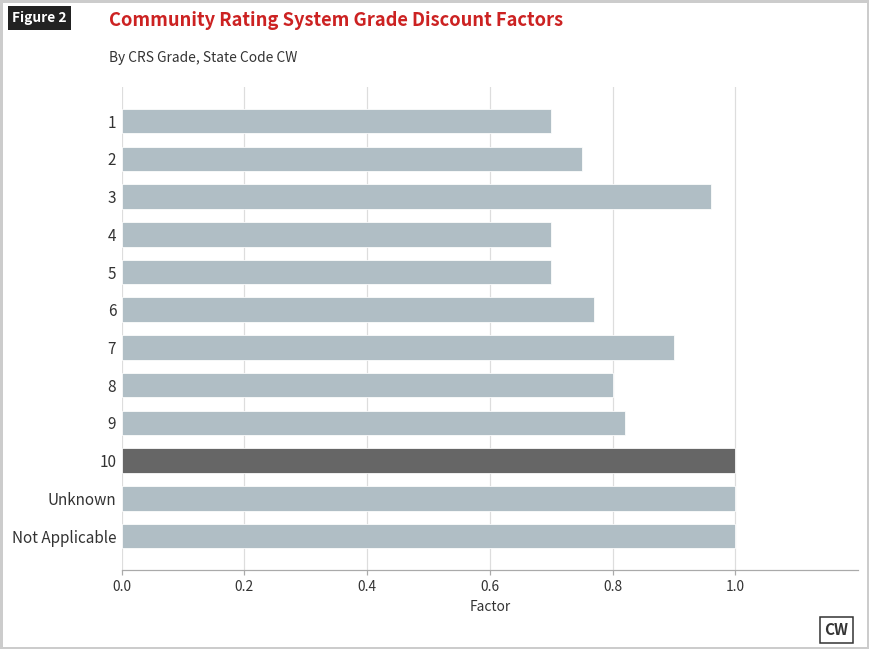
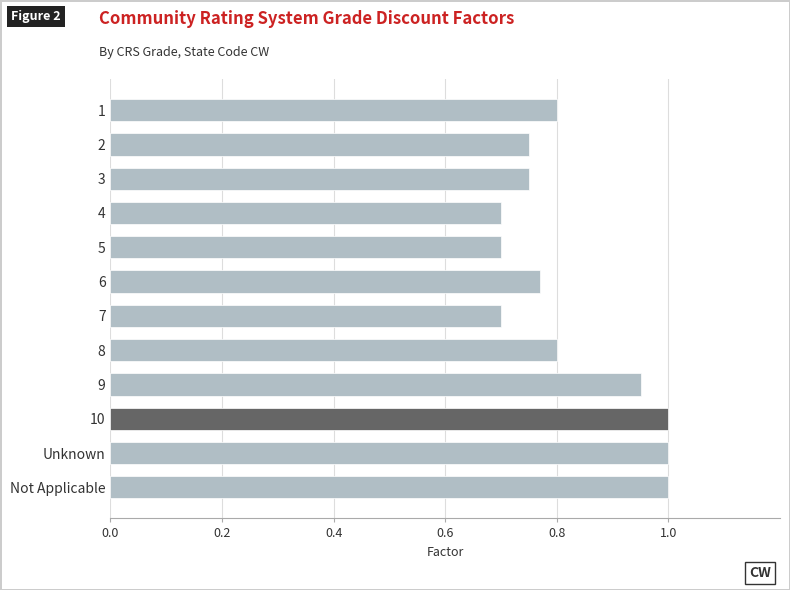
1: 0.7 -> 0.8
3: 0.96 -> 0.75
7: 0.9 -> 0.7
9: 0.82 -> 0.95
